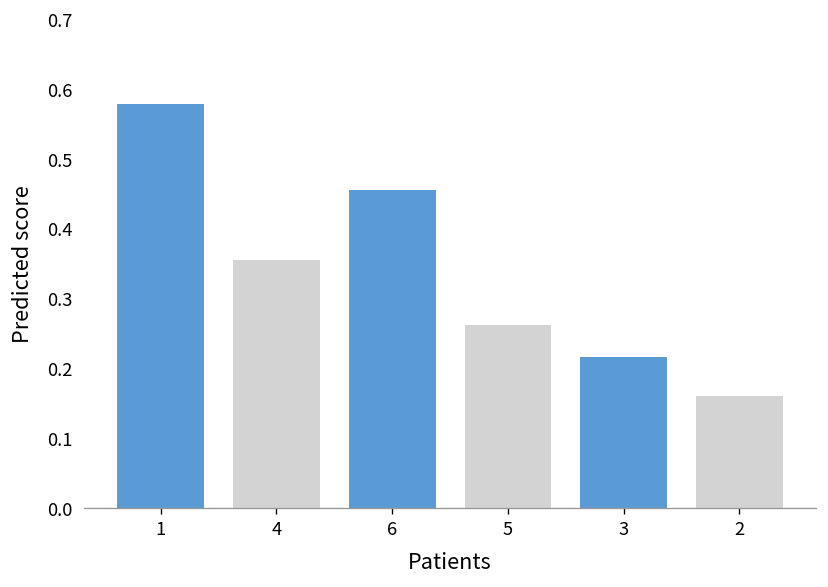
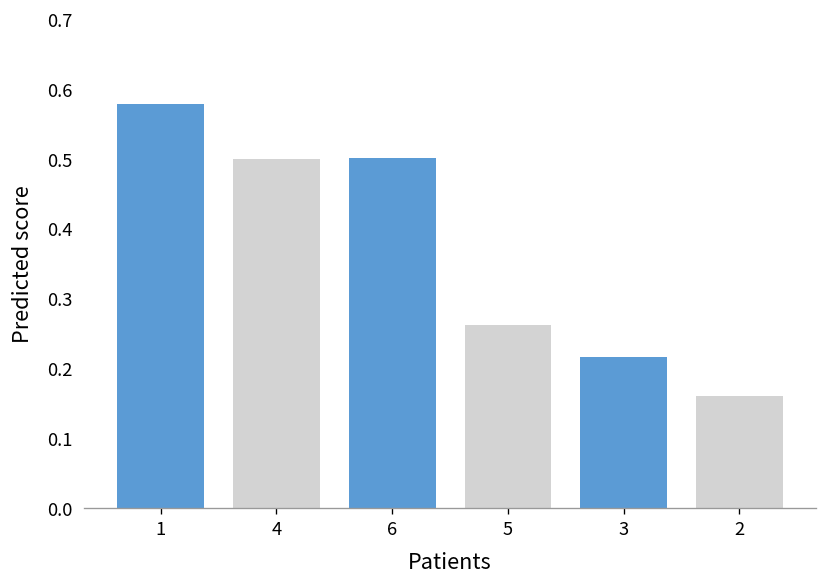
4: 0.36 -> 0.50
6: 0.46 -> 0.50
